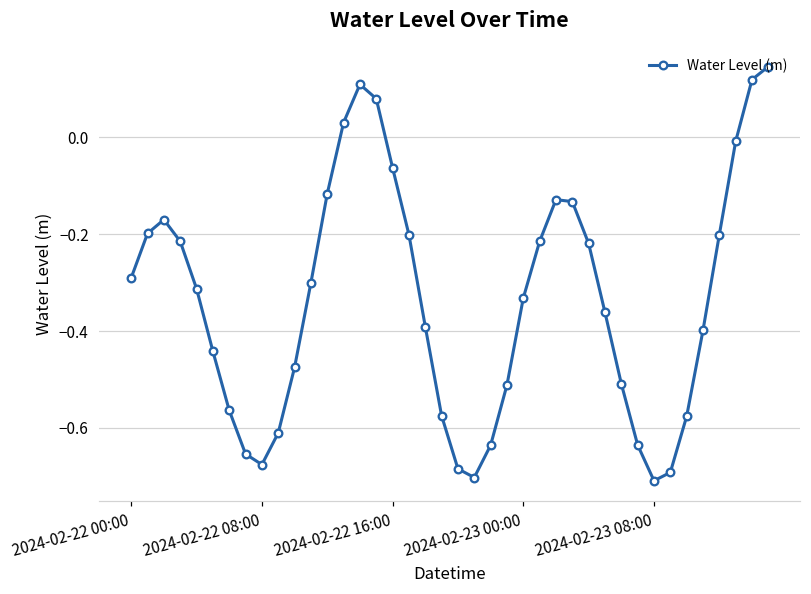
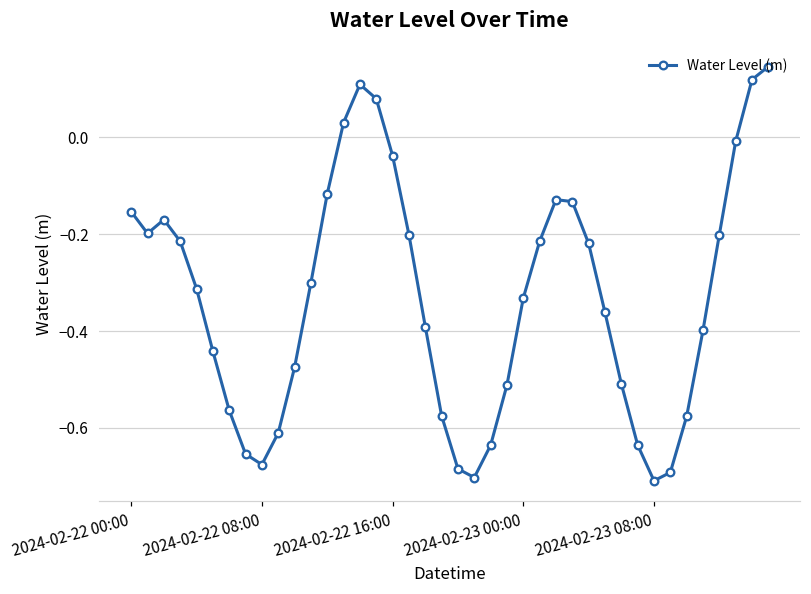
2024-02-22 00:00: -0.29 -> -0.15
2024-02-22 16:00: -0.06 -> -0.04
